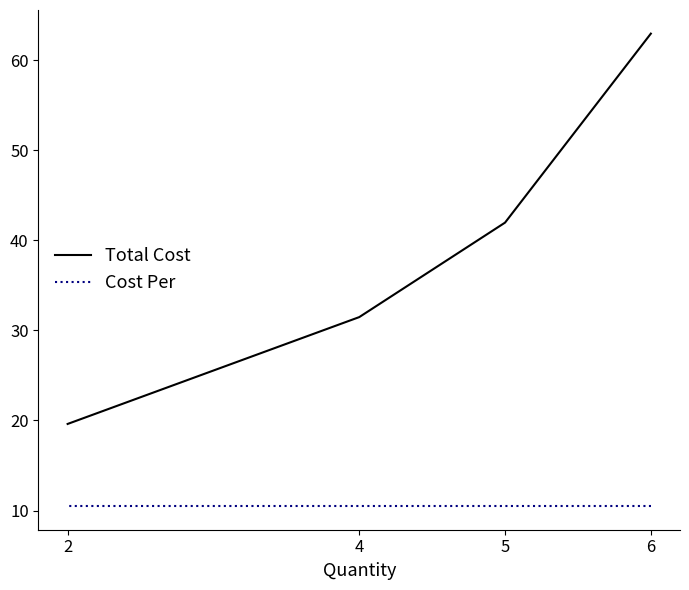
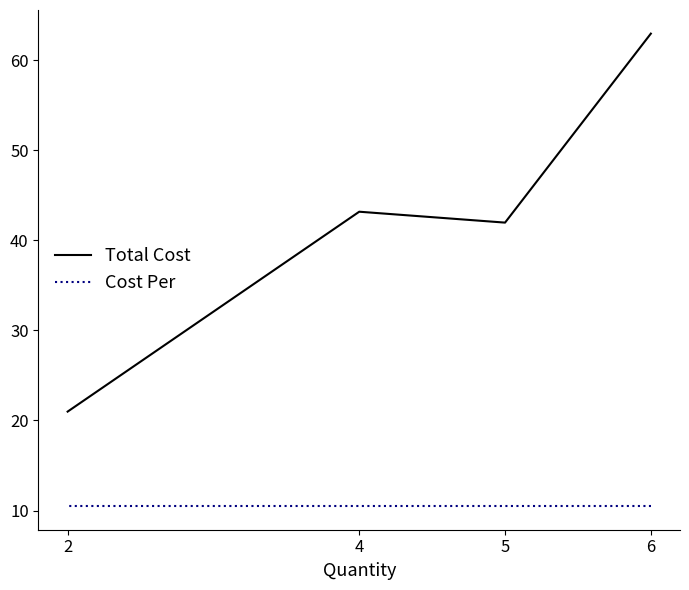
Total Cost, 2: 20 -> 21
Total Cost, 4: 31 -> 43
